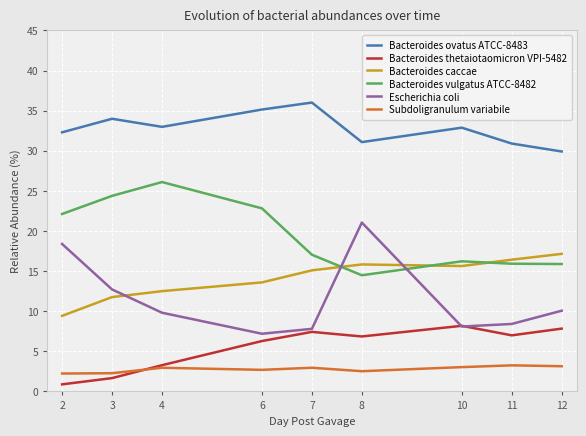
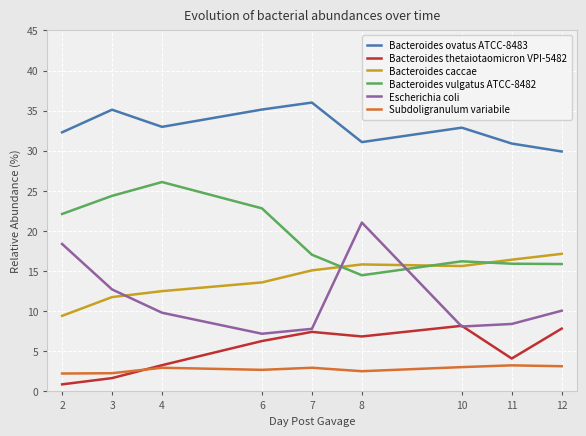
Bacteroides ovatus ATCC-8483, 3: 34 -> 35
Bacteroides thetaiotaomicron VPI-5482, 11: 7 -> 4
